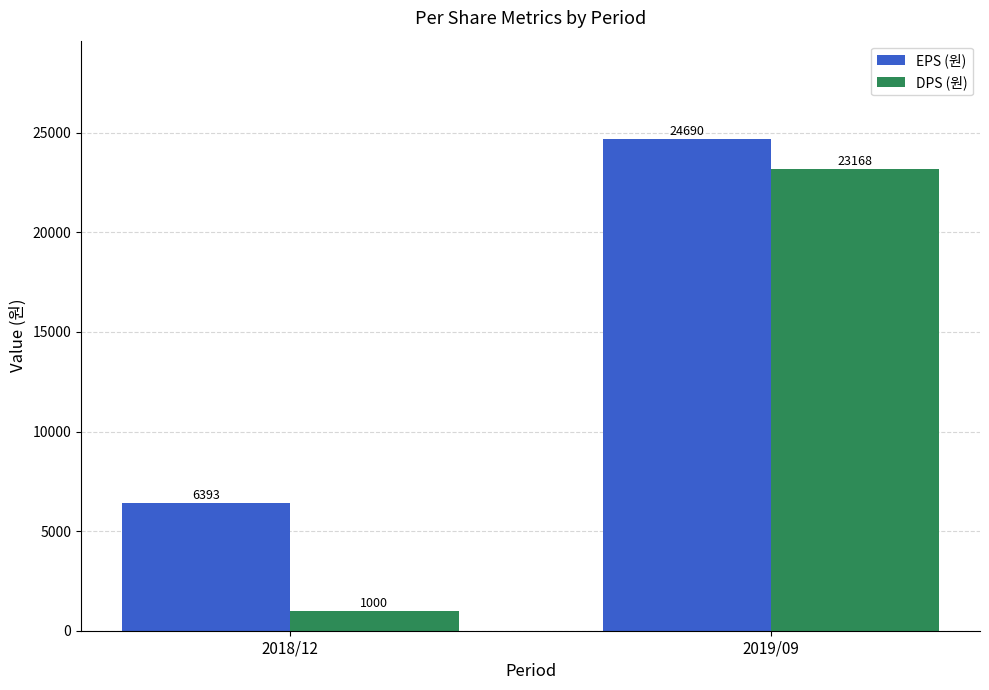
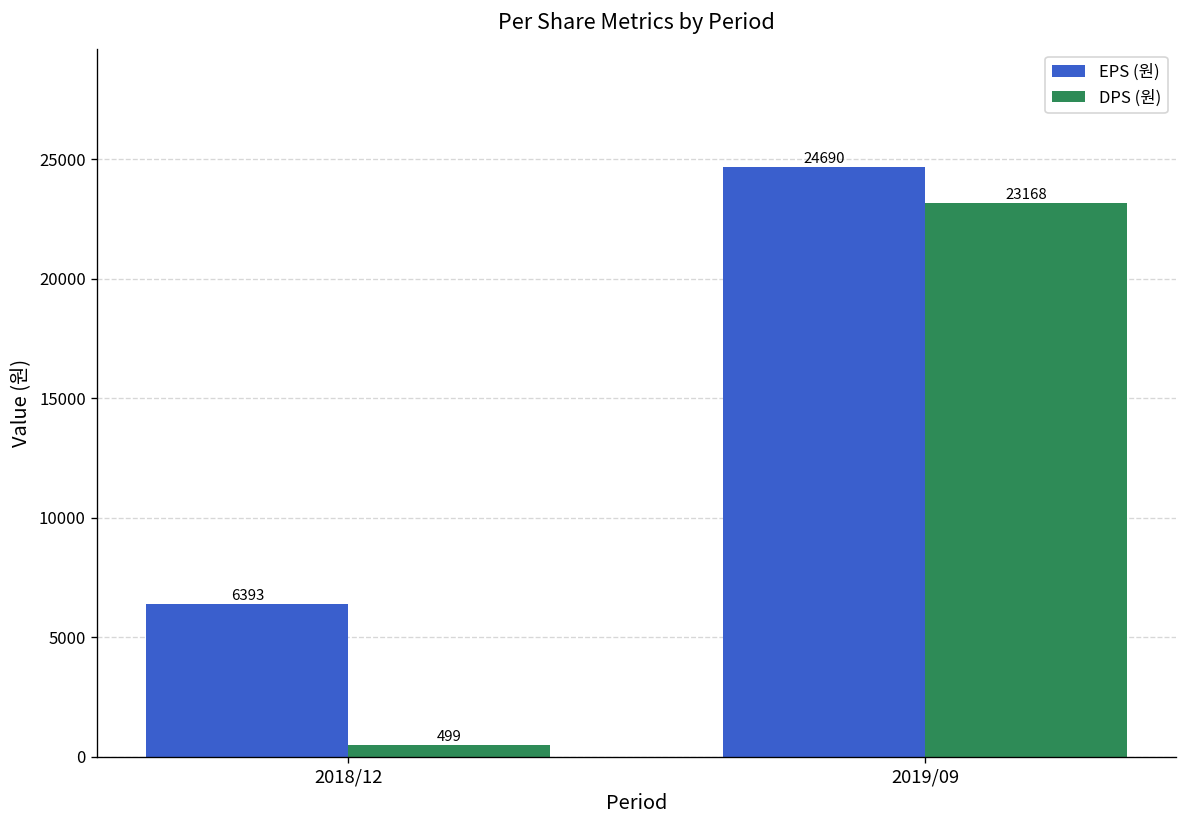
DPS (원), 2018/12: 1000 -> 499
